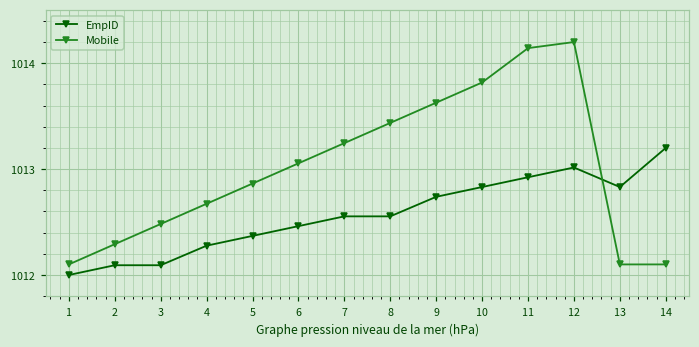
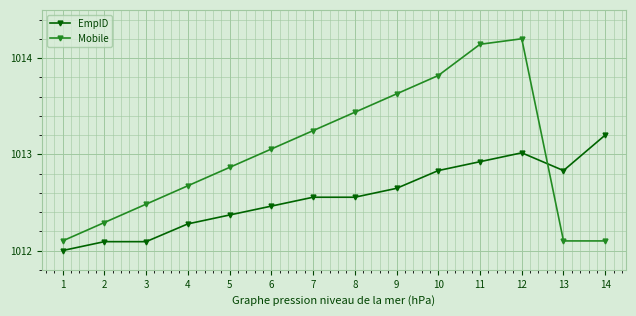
EmpID, 9: 1012.7 -> 1012.6
